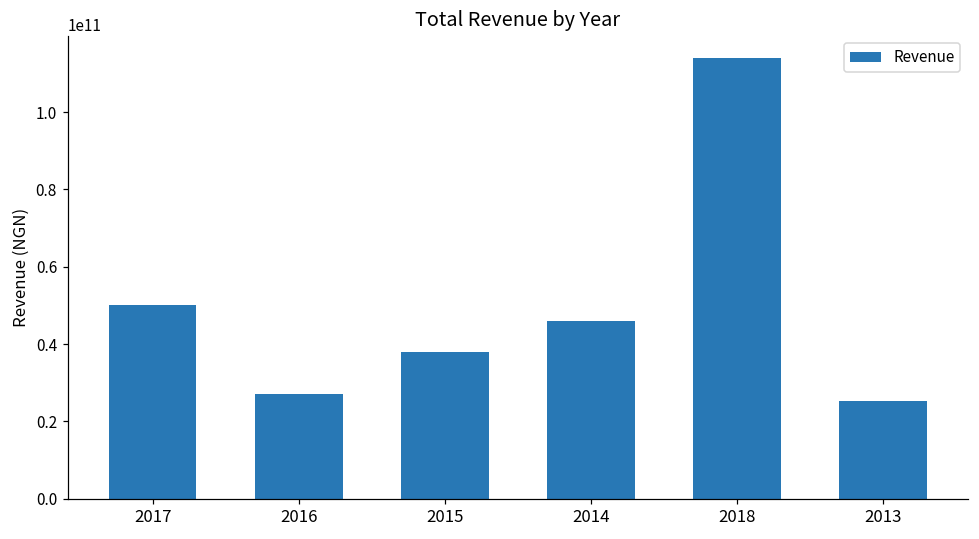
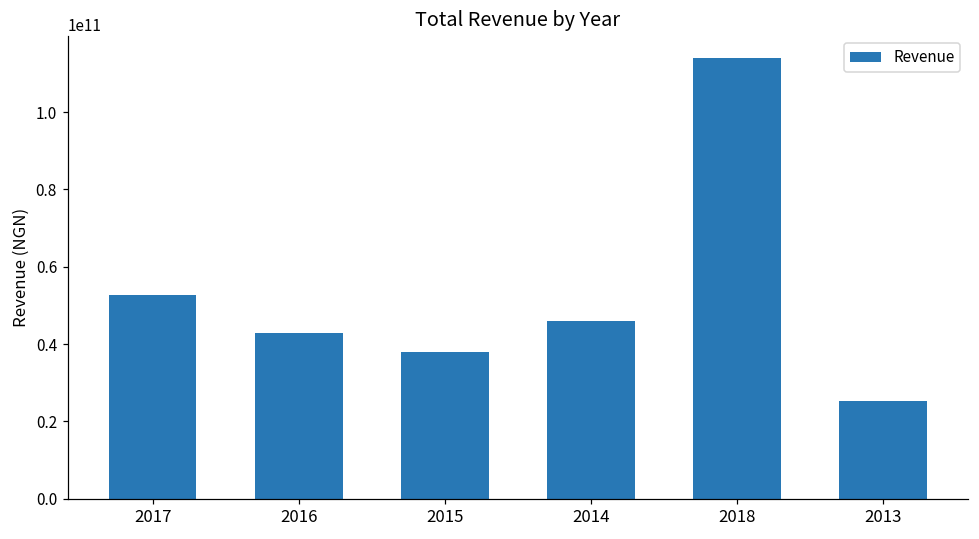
2017: 50000000000 -> 53000000000
2016: 27000000000 -> 43000000000
